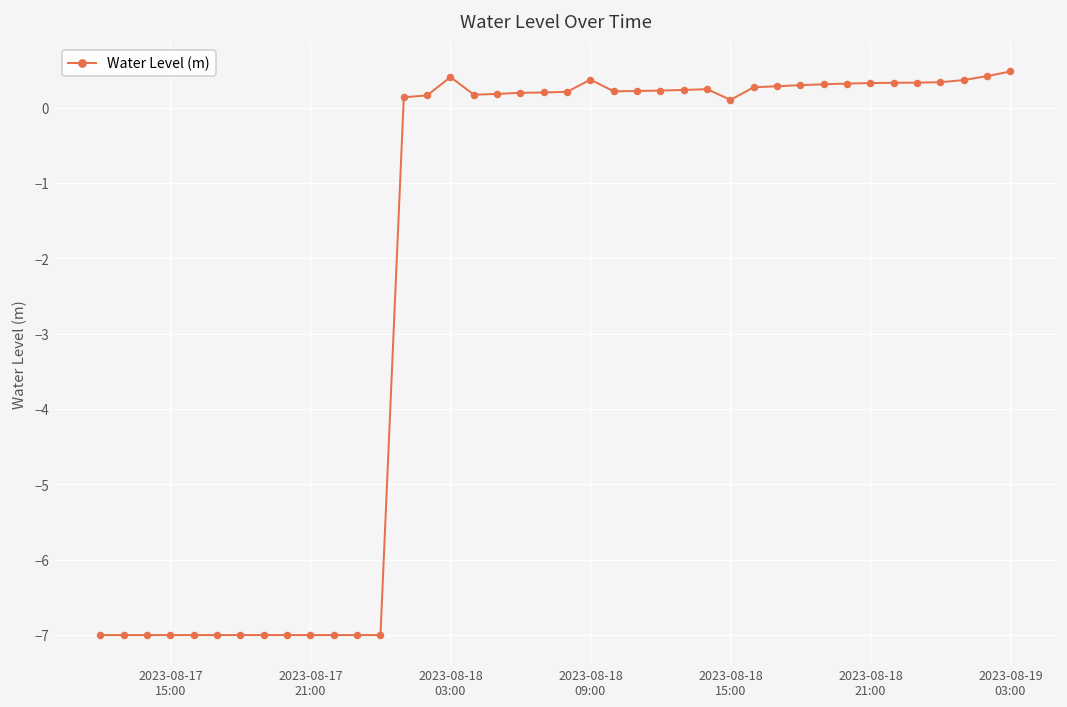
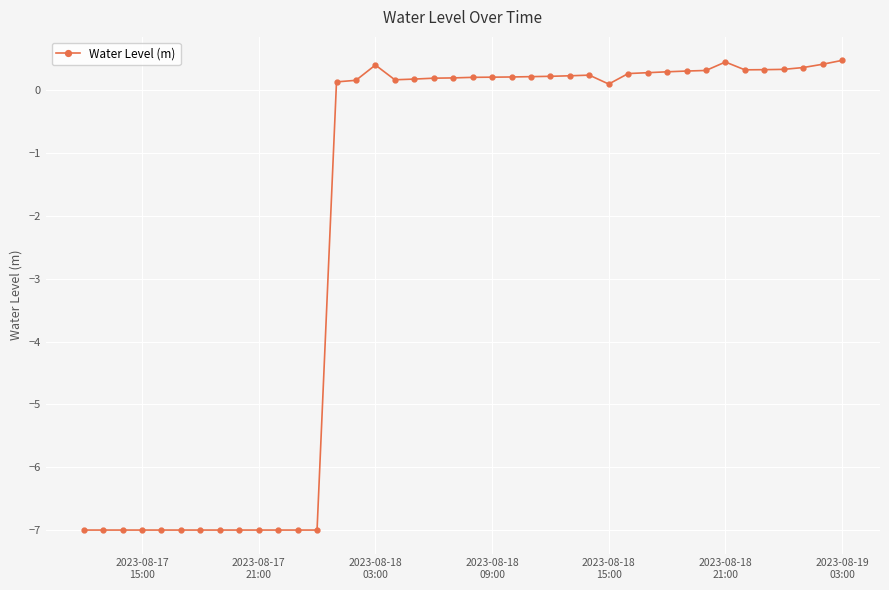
2023-08-18 09:00: 0.4 -> 0.2
2023-08-18 21:00: 0.3 -> 0.5
